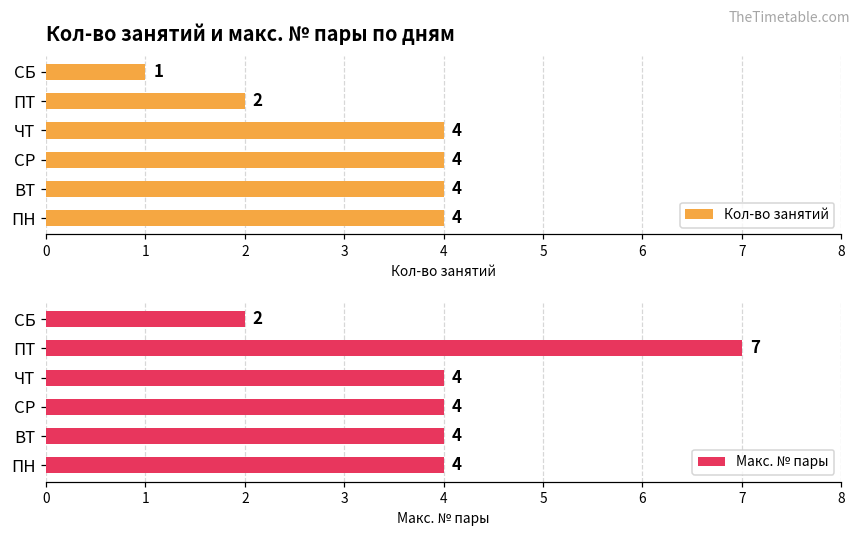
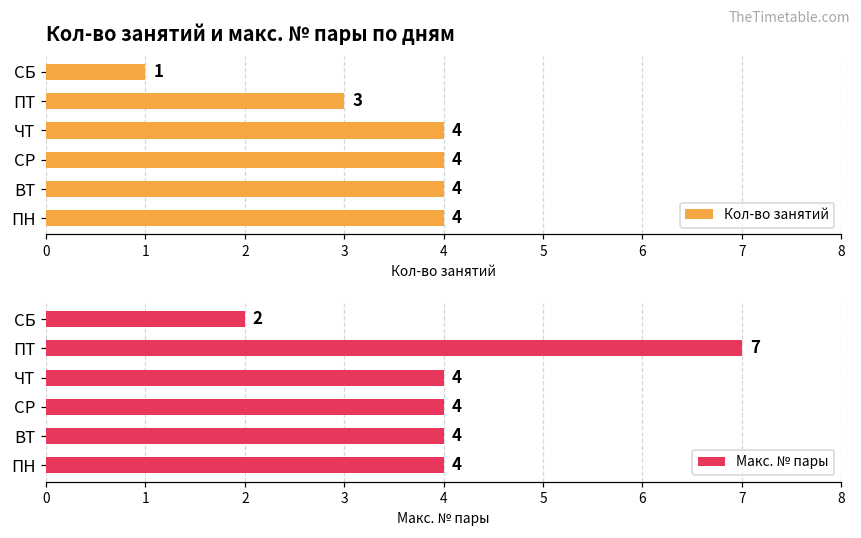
Кол-во занятий и макс. № пары по дням, ПТ: 2 -> 3
